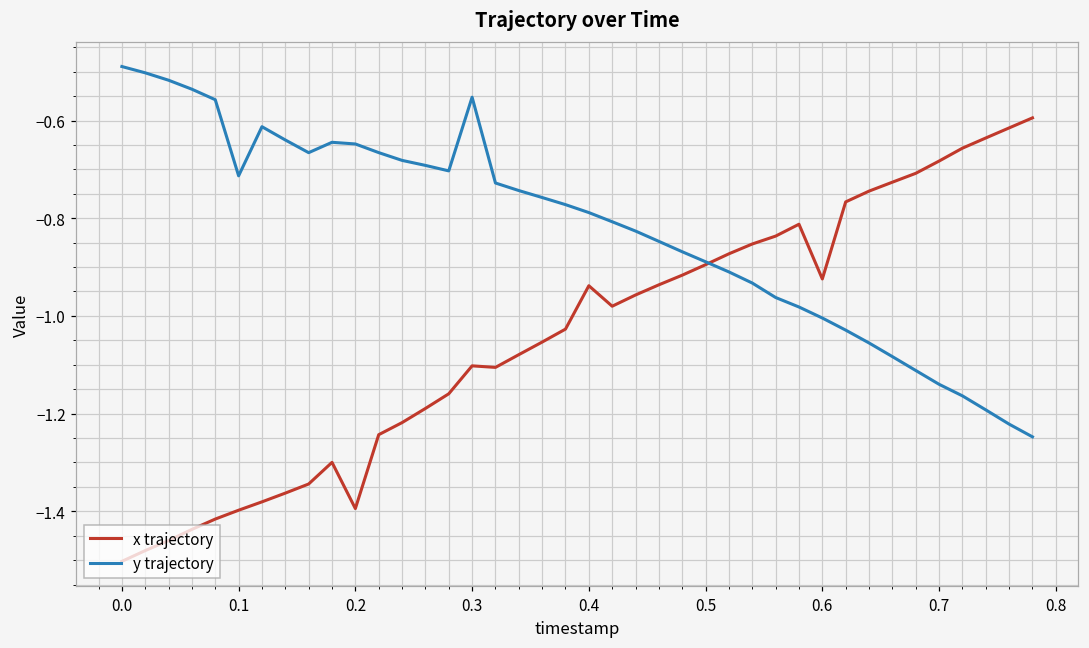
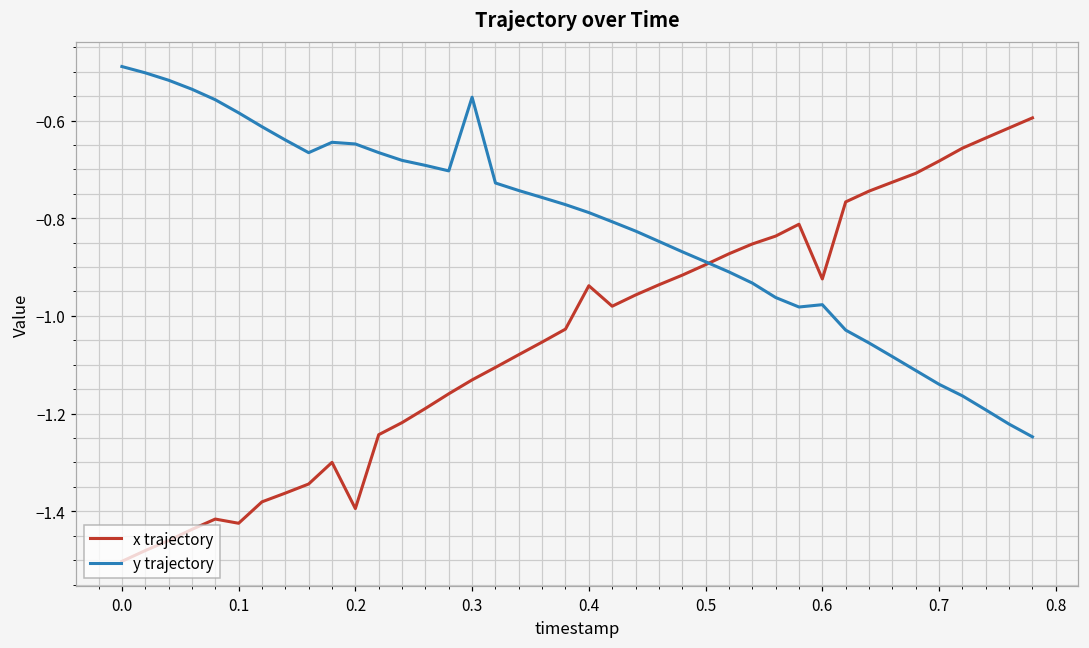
x trajectory, 0.1: -1.40 -> -1.42
y trajectory, 0.1: -0.71 -> -0.58
x trajectory, 0.3: -1.10 -> -1.13
y trajectory, 0.6: -1.00 -> -0.98
